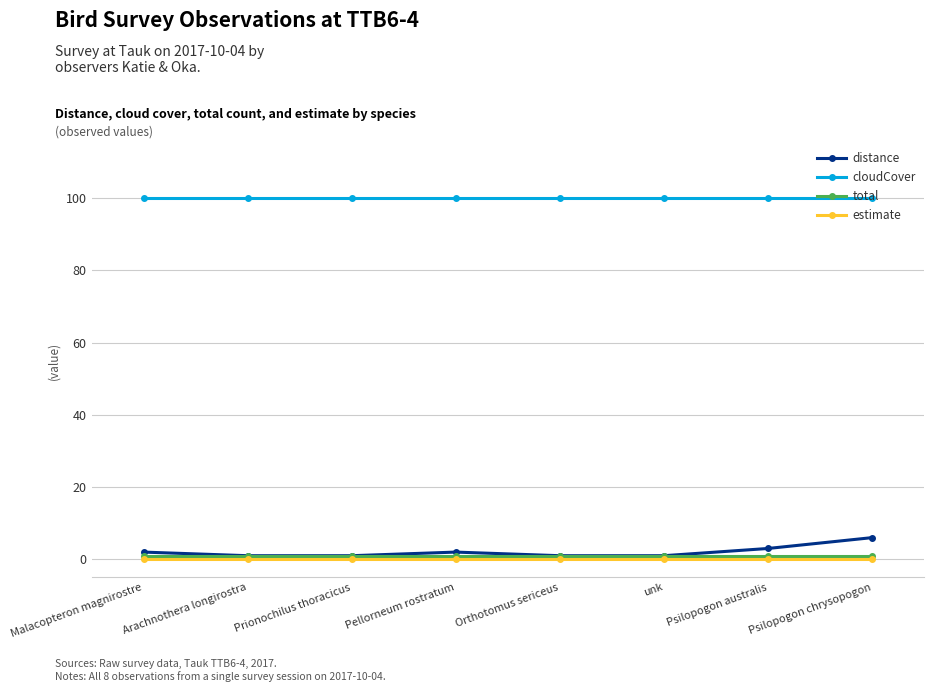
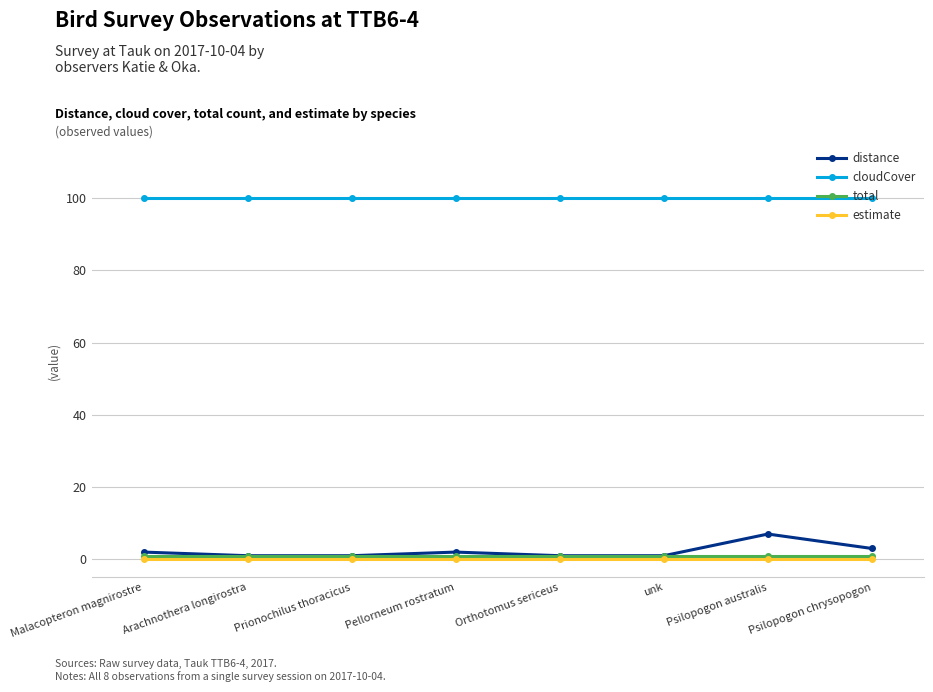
distance, Psilopogon australis: 3 -> 7
distance, Psilopogon chrysopogon: 6 -> 3
